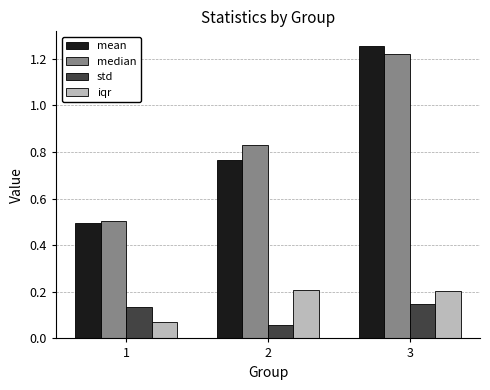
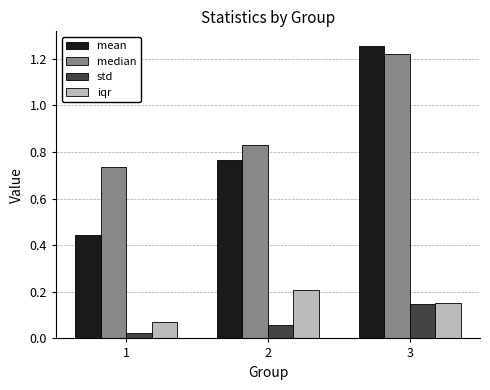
mean, 1: 0.49 -> 0.44
median, 1: 0.51 -> 0.74
std, 1: 0.14 -> 0.02
iqr, 3: 0.20 -> 0.15
